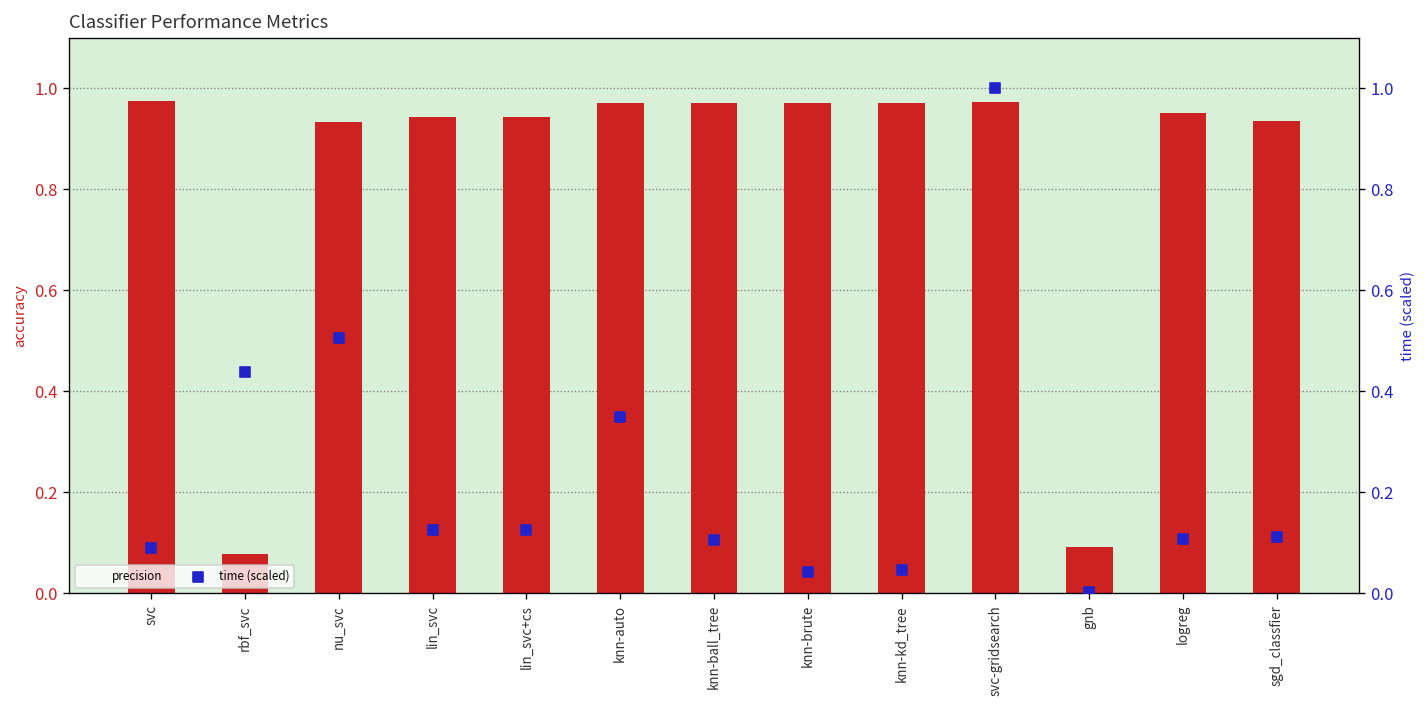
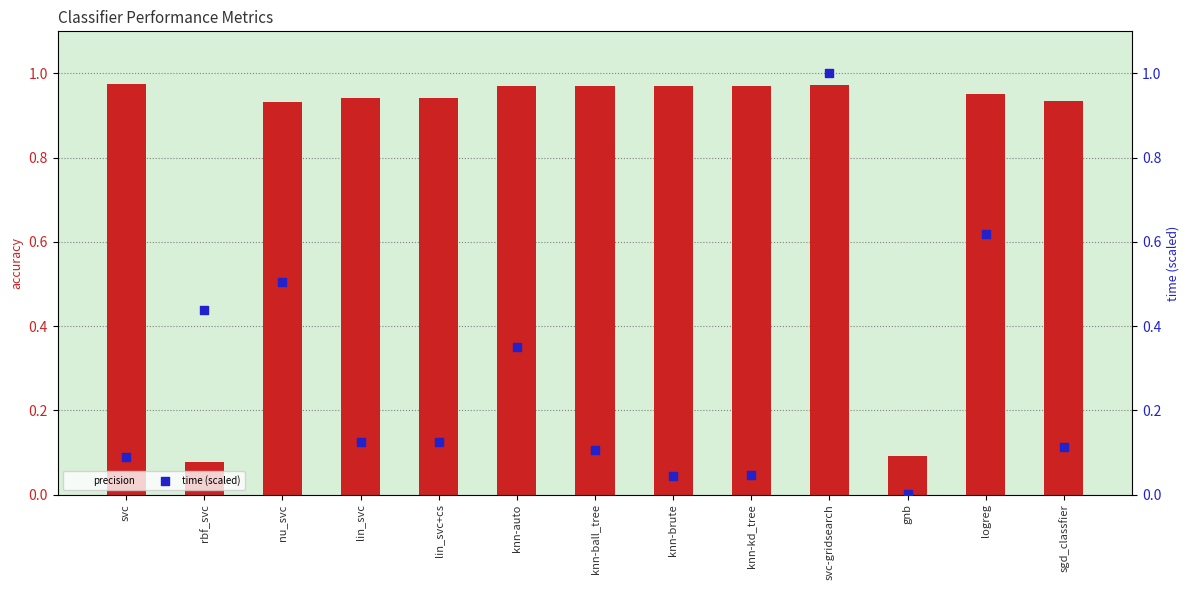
time (scaled), logreg: 0.11 -> 0.62
